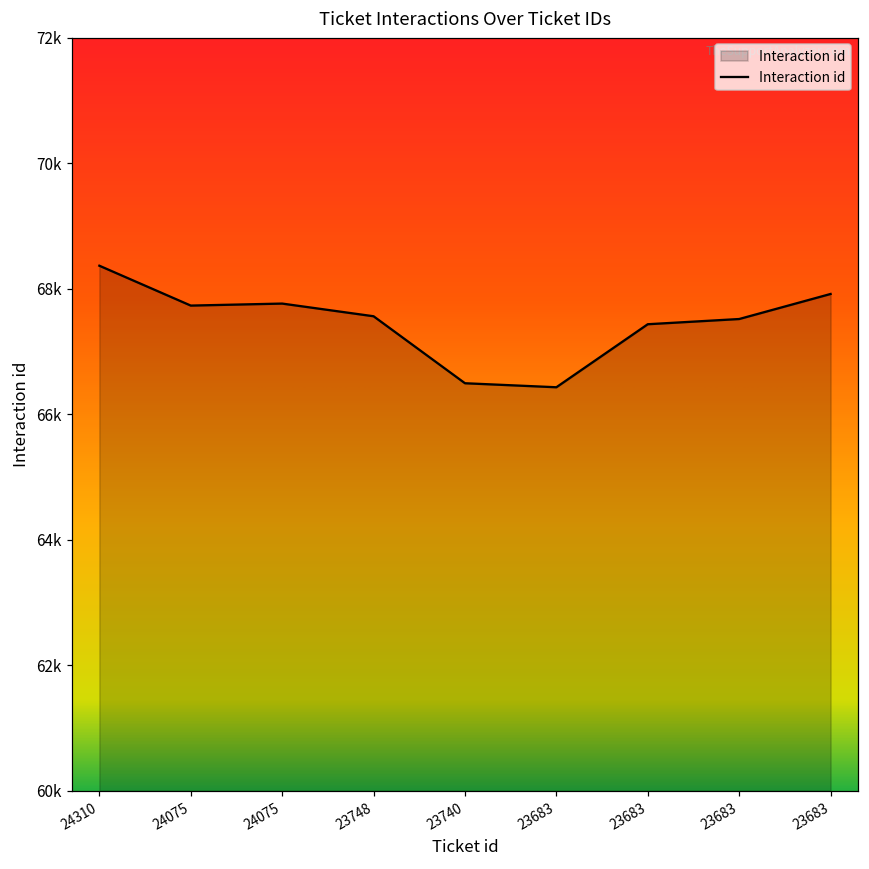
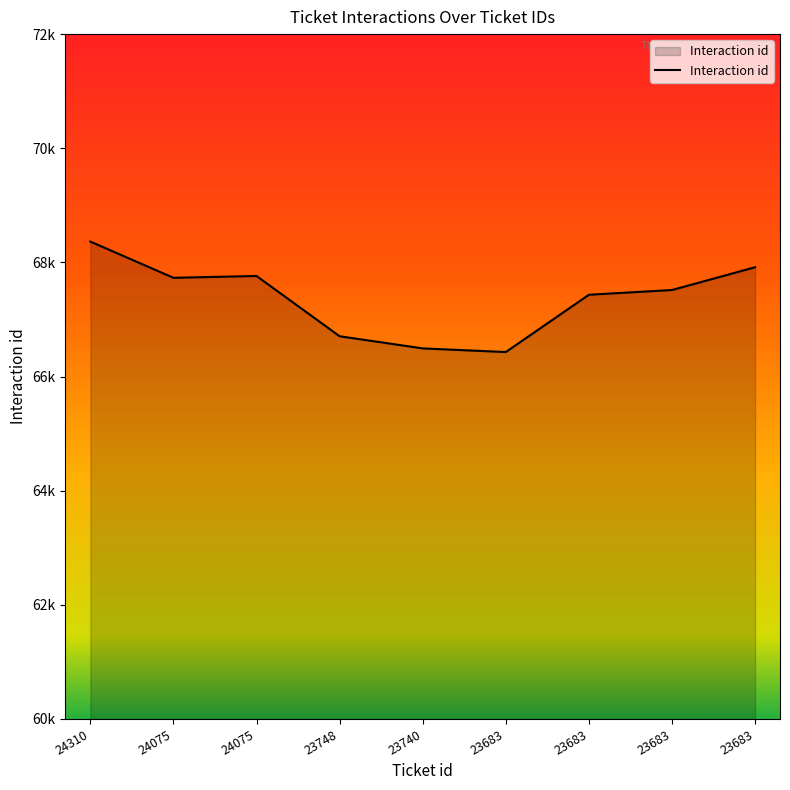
23748: 67600 -> 66700
